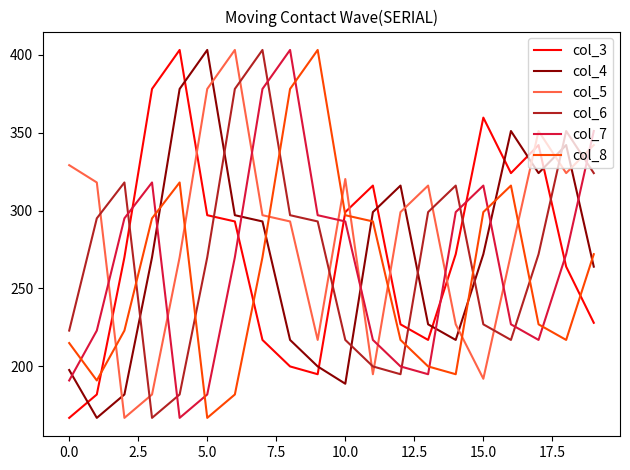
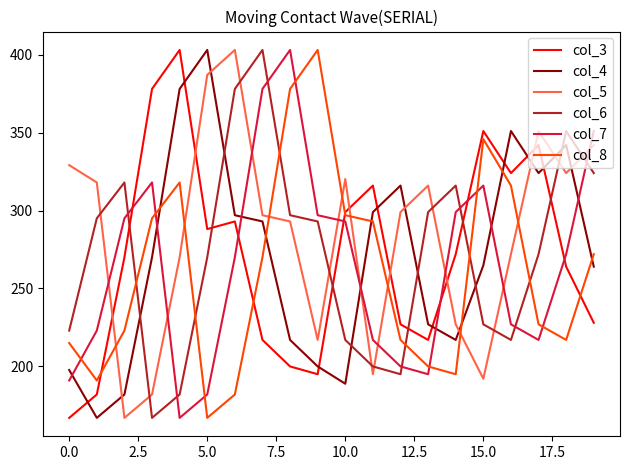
col_3, 5.0: 297 -> 288
col_5, 5.0: 378 -> 387
col_3, 15.0: 360 -> 351
col_4, 15.0: 272 -> 265
col_8, 15.0: 299 -> 346
